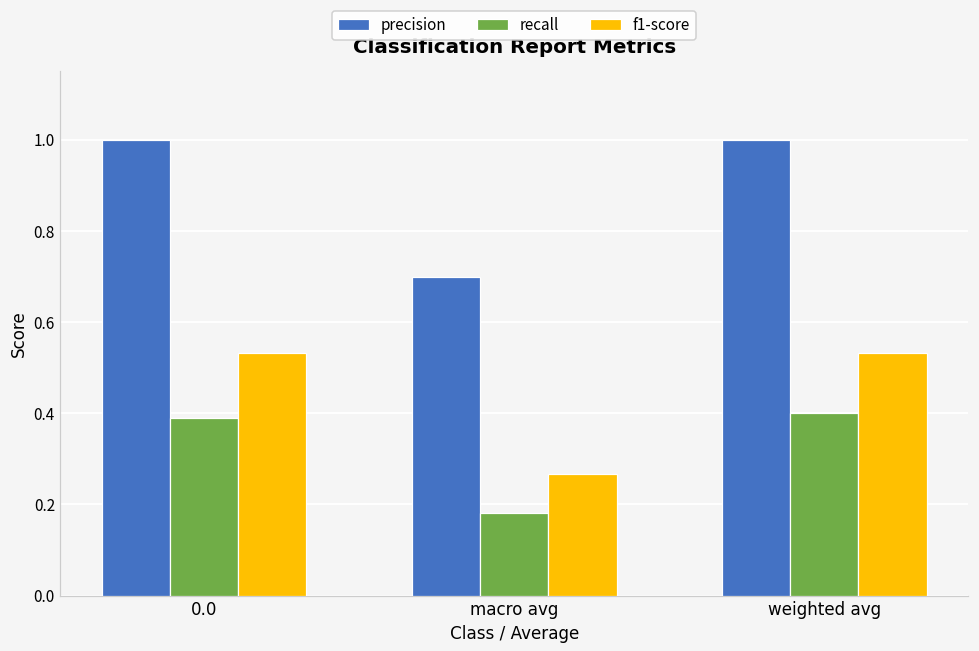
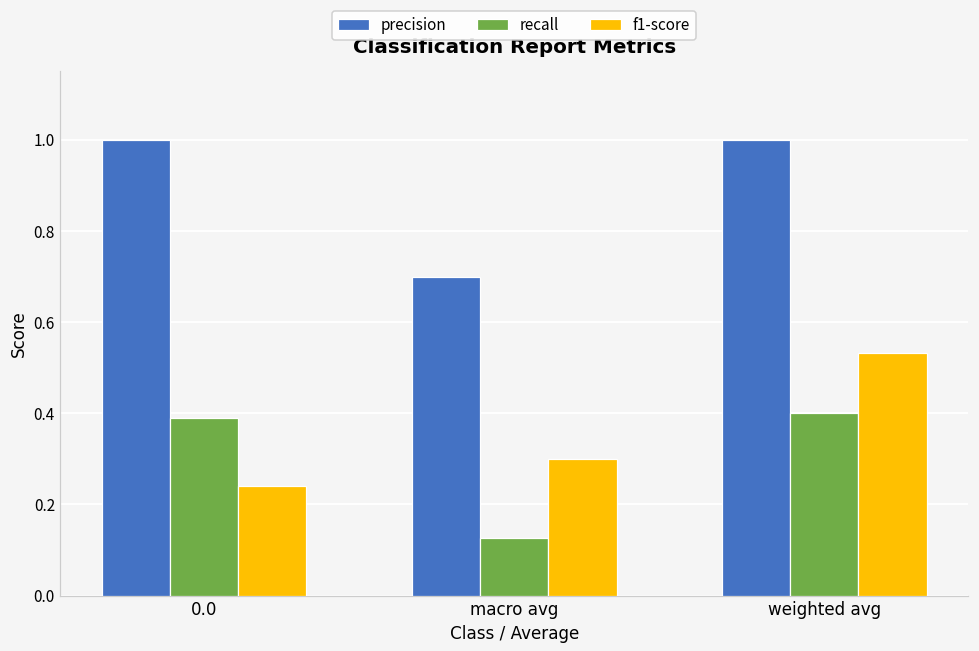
f1-score, 0.0: 0.53 -> 0.24
recall, macro avg: 0.18 -> 0.13
f1-score, macro avg: 0.27 -> 0.30
